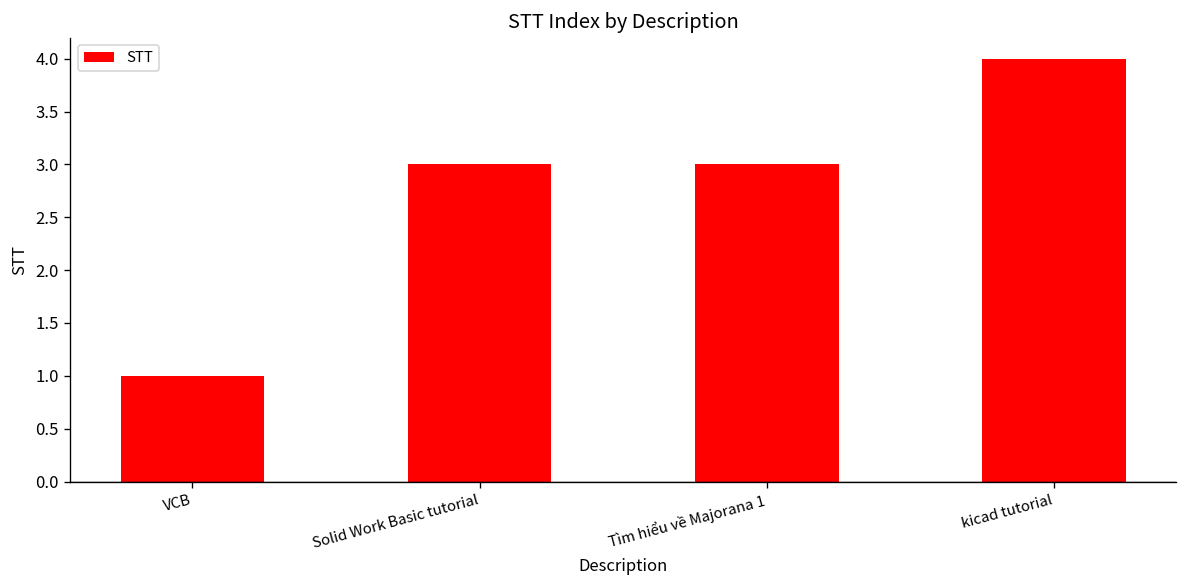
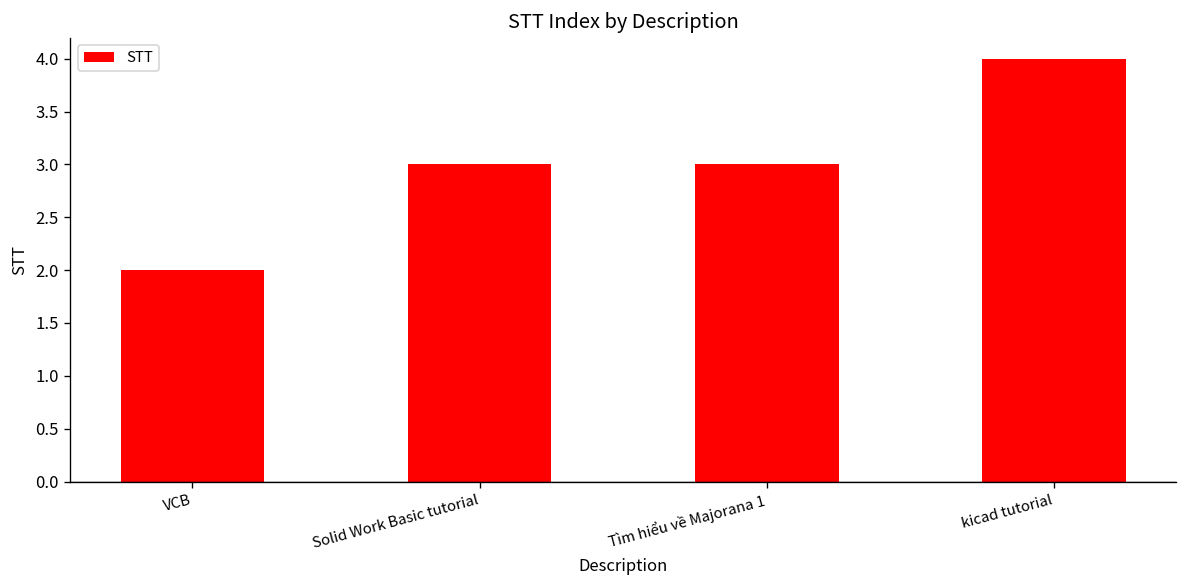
VCB: 1 -> 2
